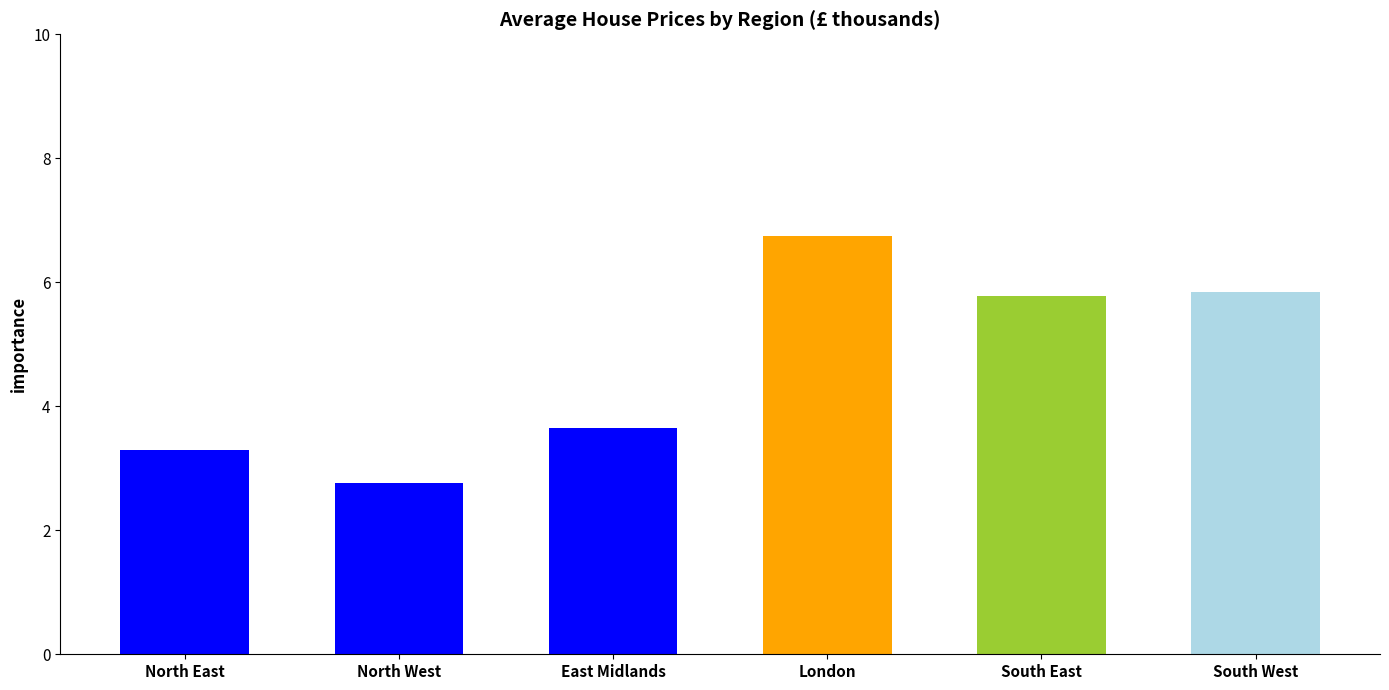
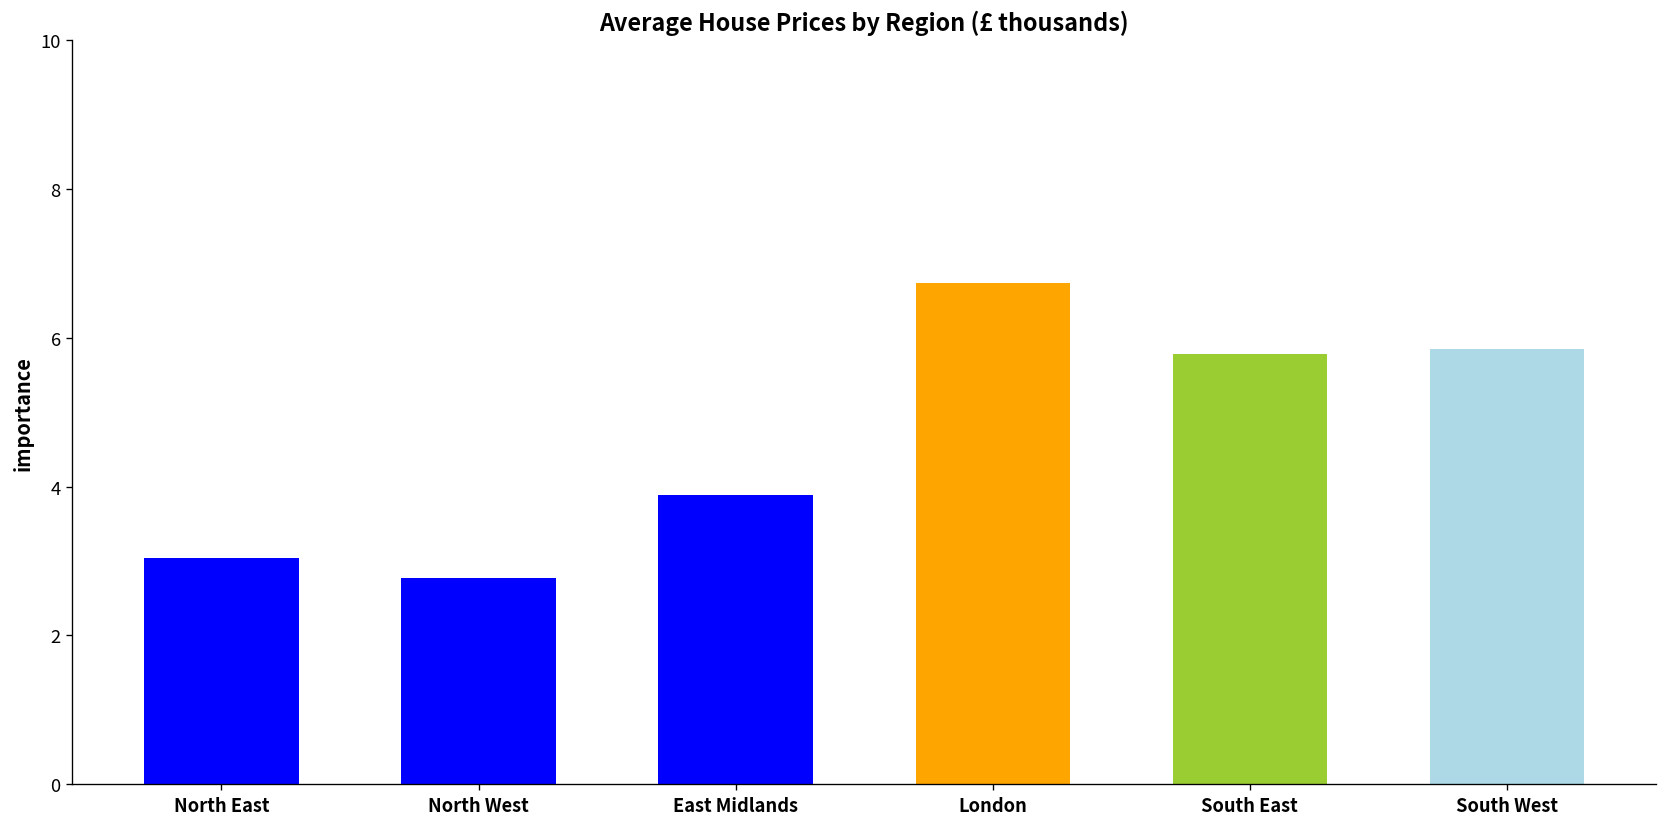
North East: 3.3 -> 3.0
East Midlands: 3.7 -> 3.9
